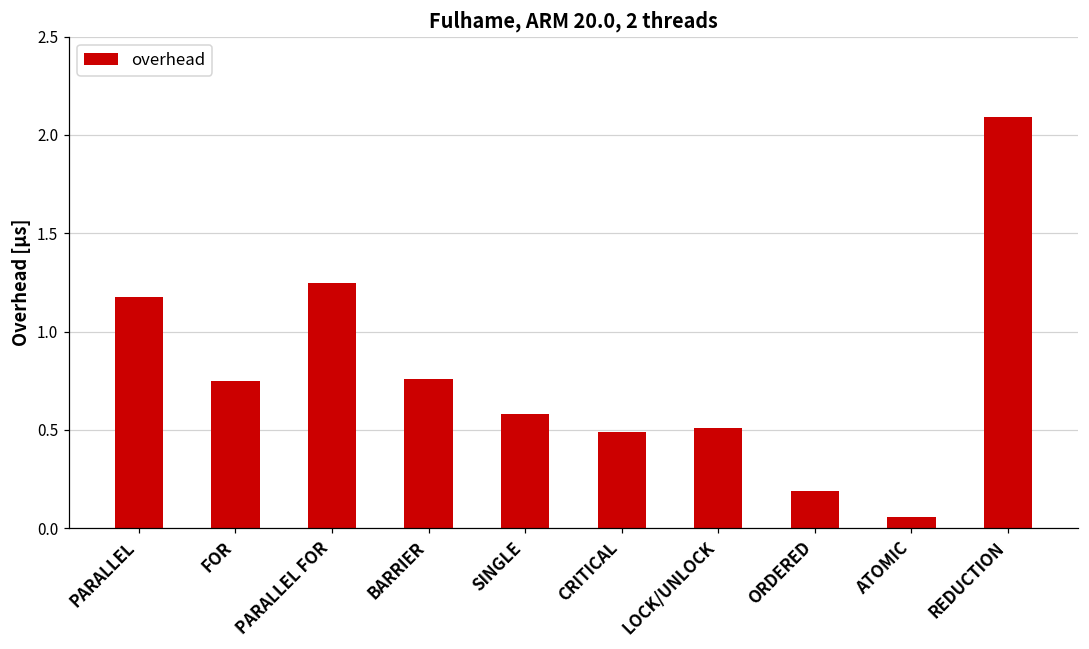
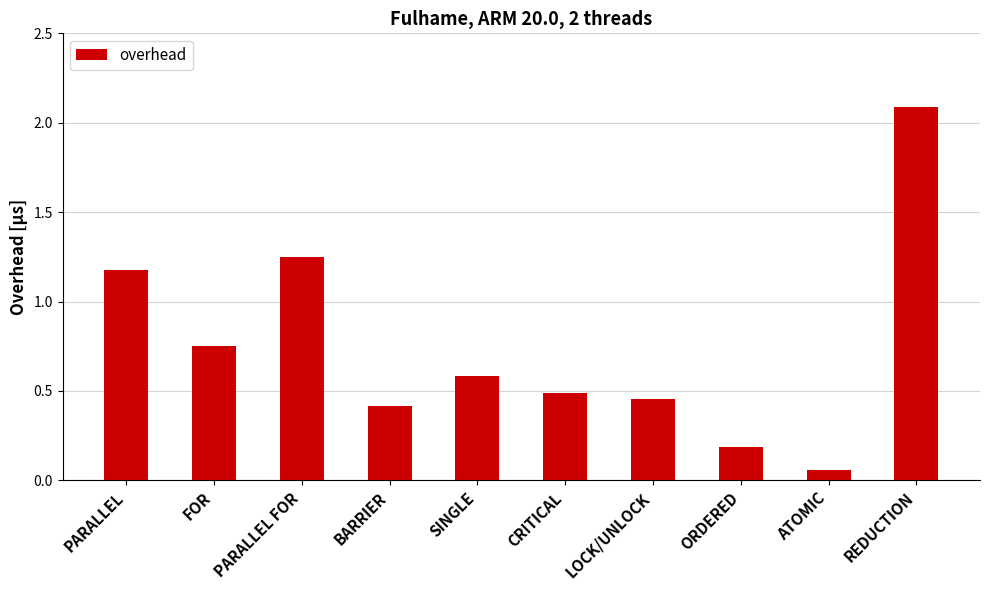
BARRIER: 0.76 -> 0.42
LOCK/UNLOCK: 0.51 -> 0.45
